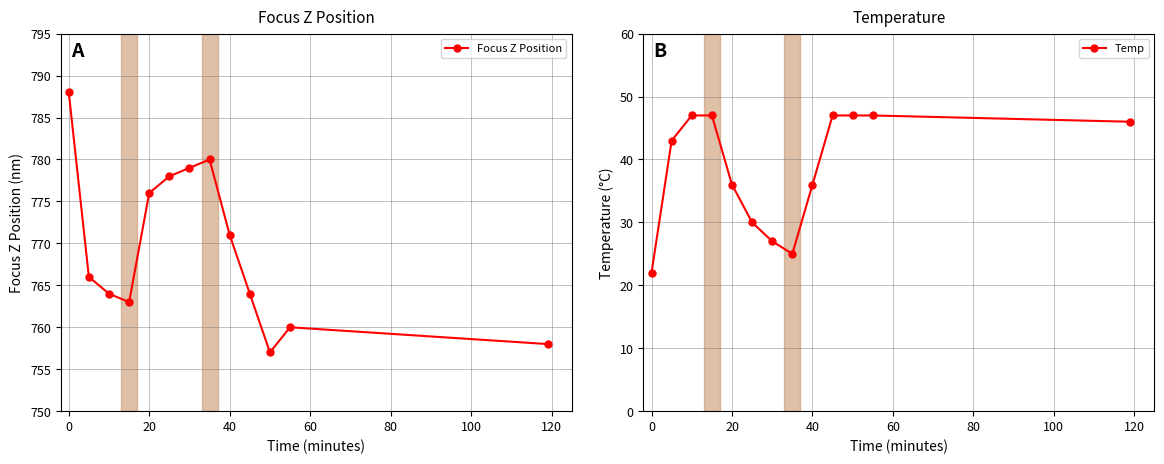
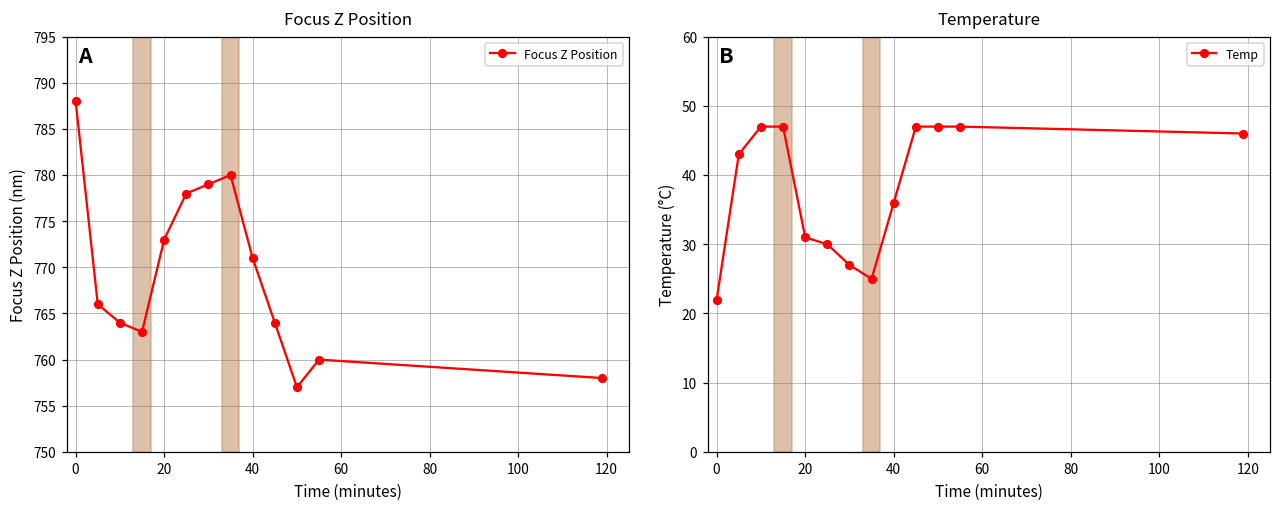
Focus Z Position, 20: 776 -> 773
Temperature, 20: 36 -> 31
